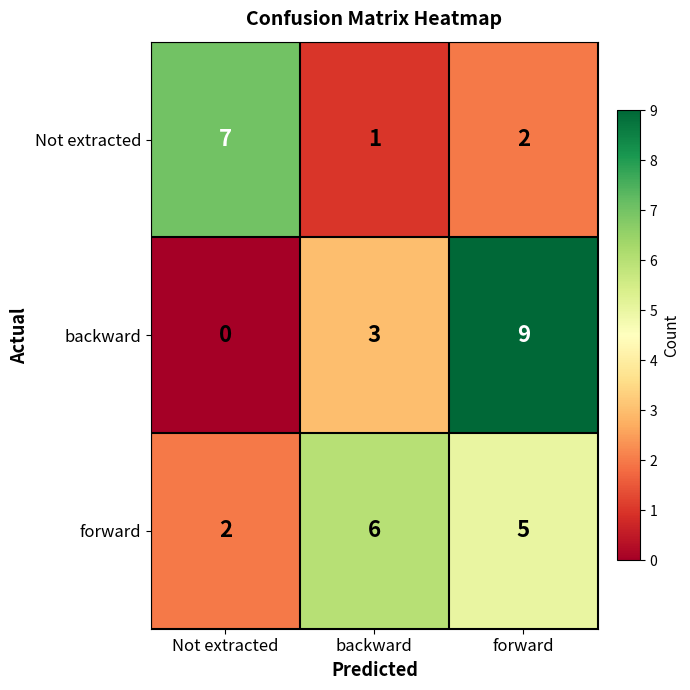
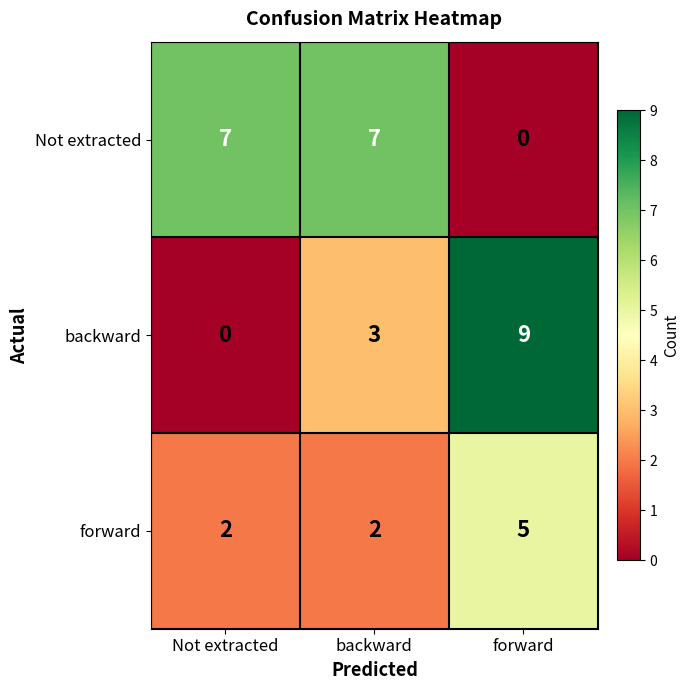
Not extracted, backward: 1 -> 7
Not extracted, forward: 2 -> 0
forward, backward: 6 -> 2
